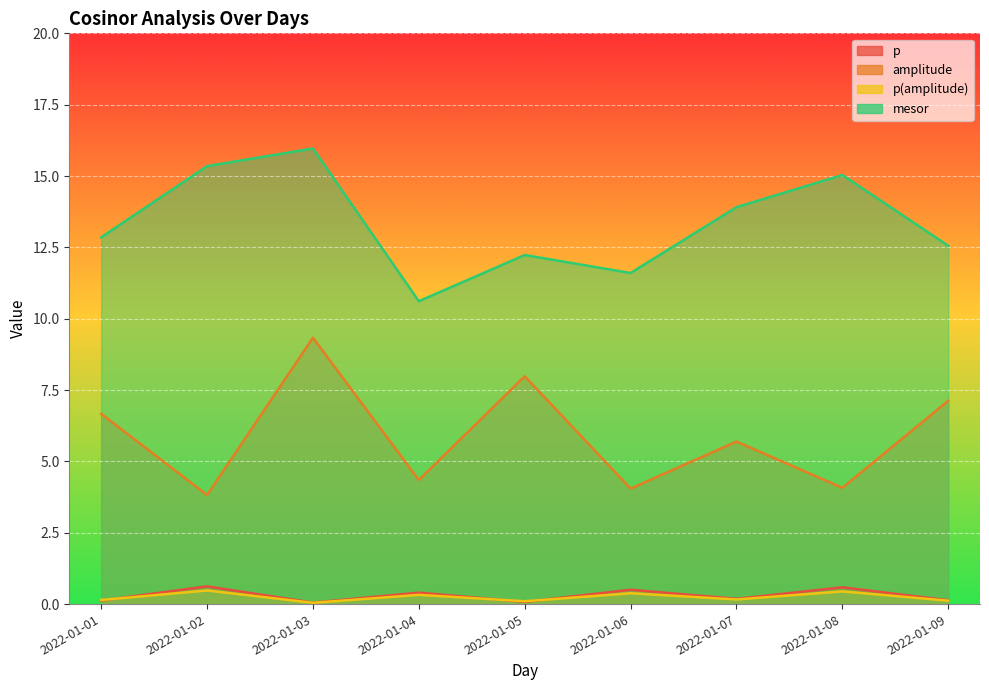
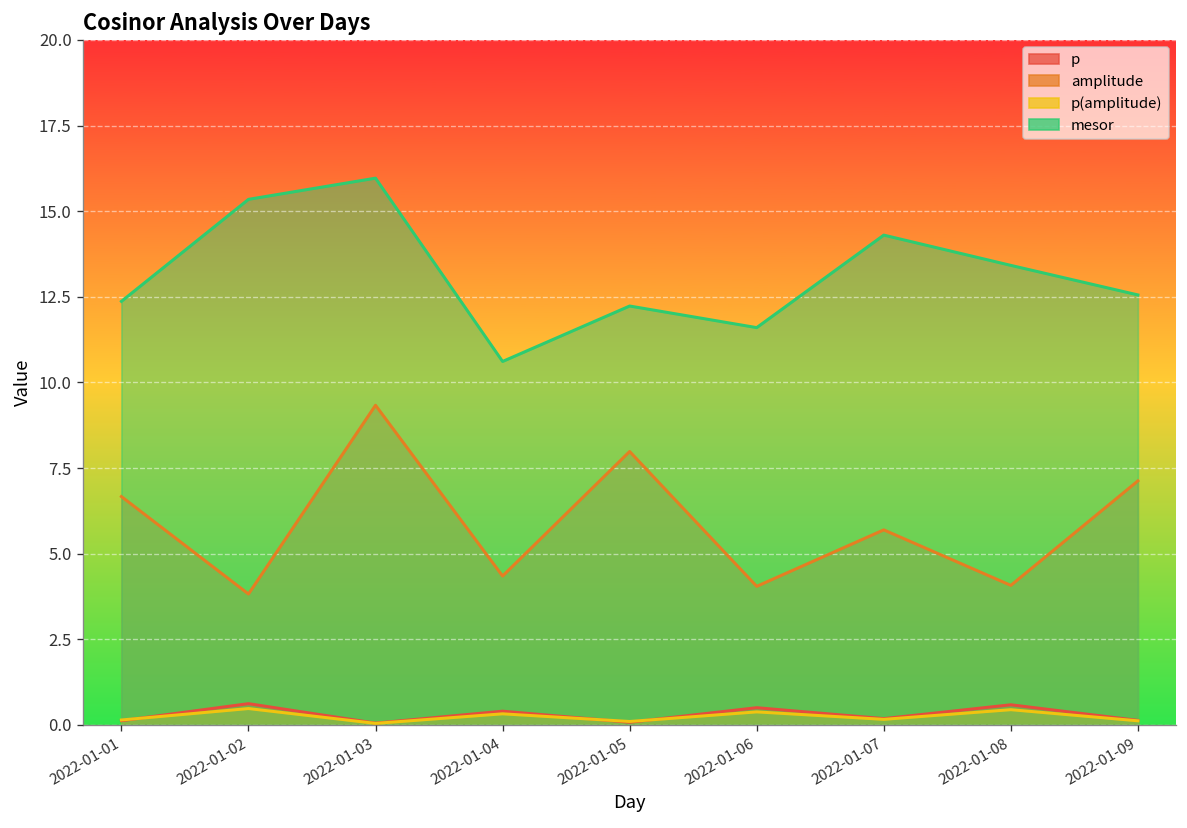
mesor, 2022-01-01: 12.9 -> 12.4
mesor, 2022-01-07: 13.9 -> 14.3
mesor, 2022-01-08: 15.0 -> 13.4
